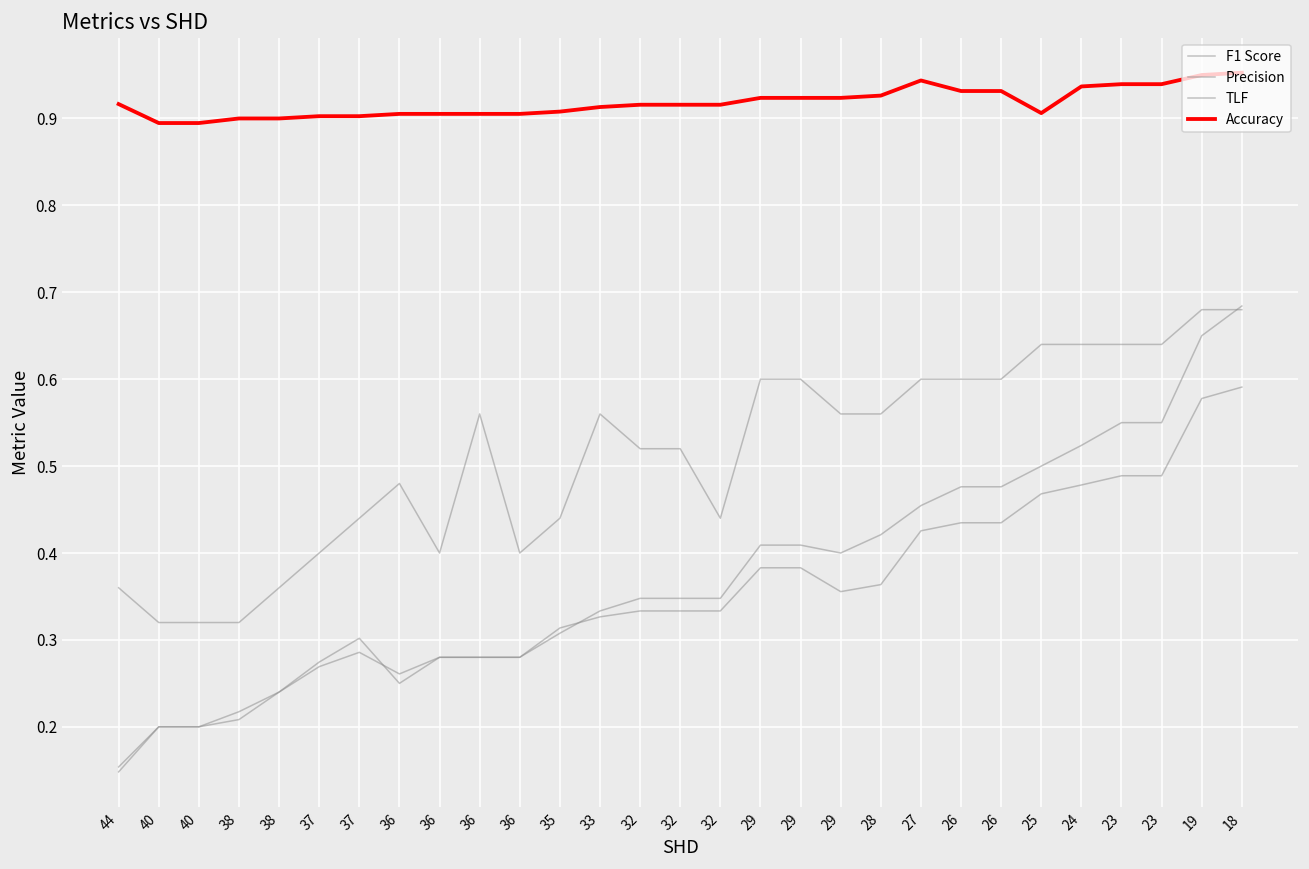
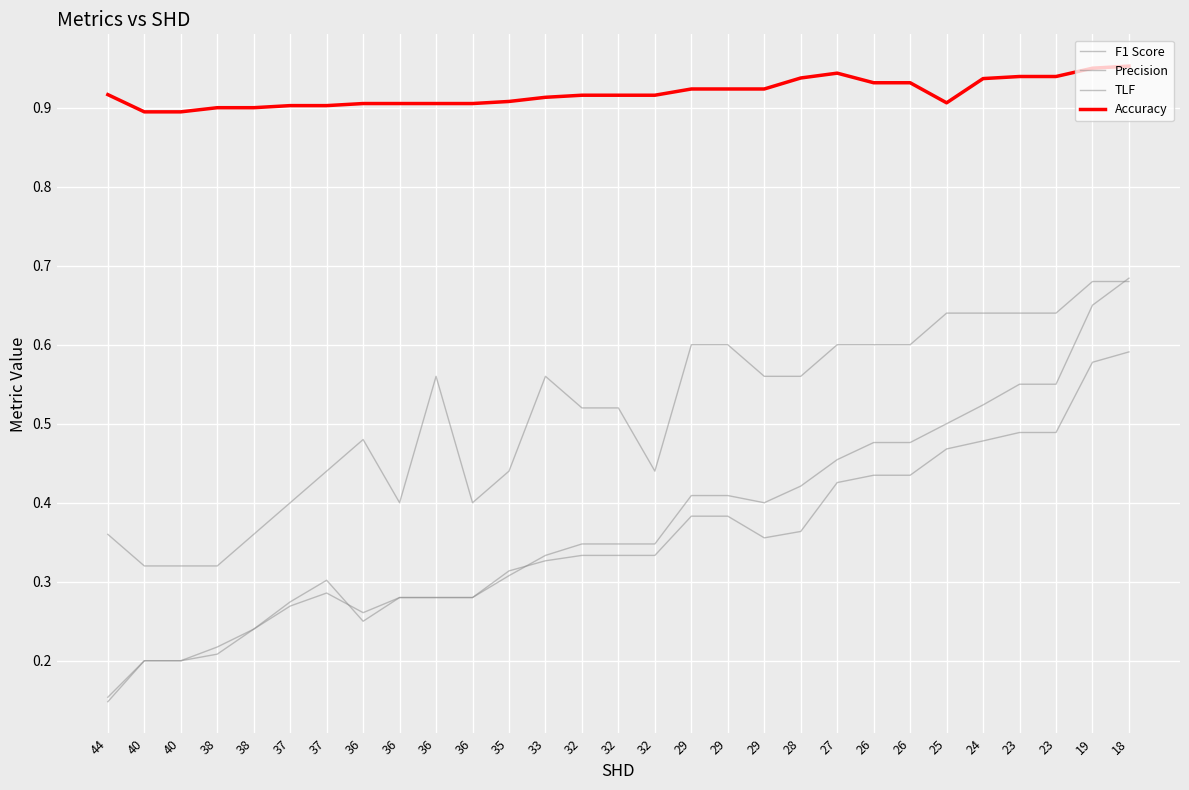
Accuracy, 28: 0.93 -> 0.94
